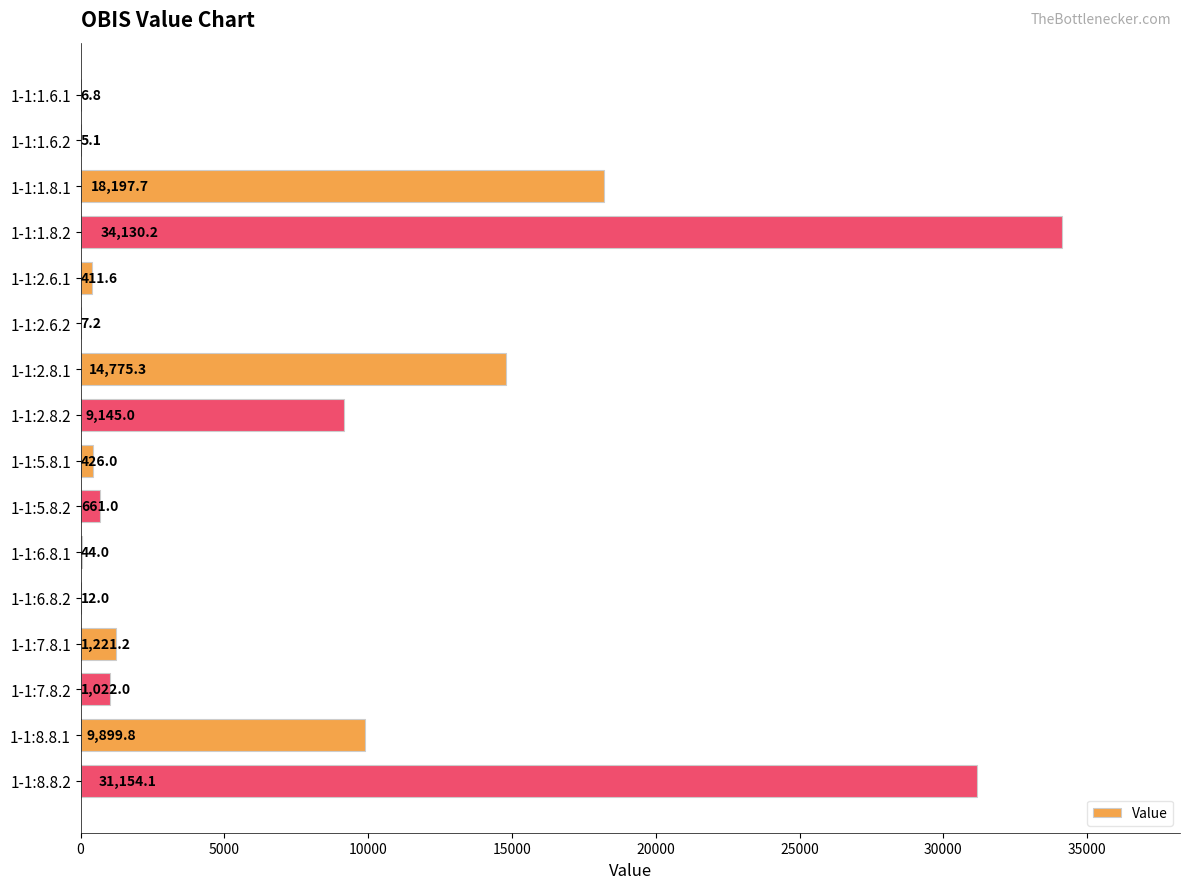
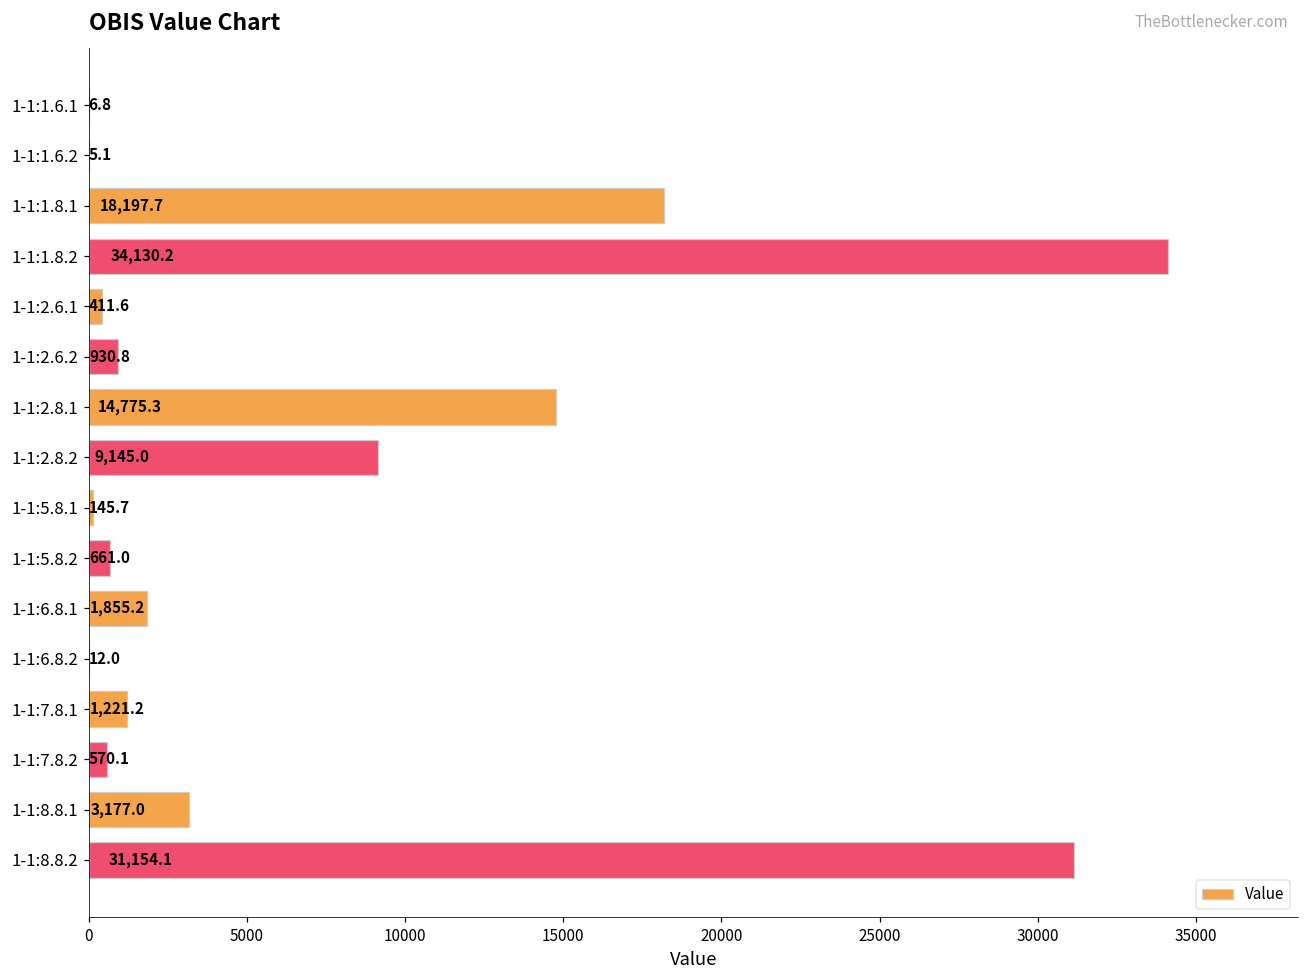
1-1:2.6.2: 7.2 -> 930.8
1-1:5.8.1: 426.0 -> 145.7
1-1:6.8.1: 44.0 -> 1,855.2
1-1:7.8.2: 1,022.0 -> 570.1
1-1:8.8.1: 9,899.8 -> 3,177.0
